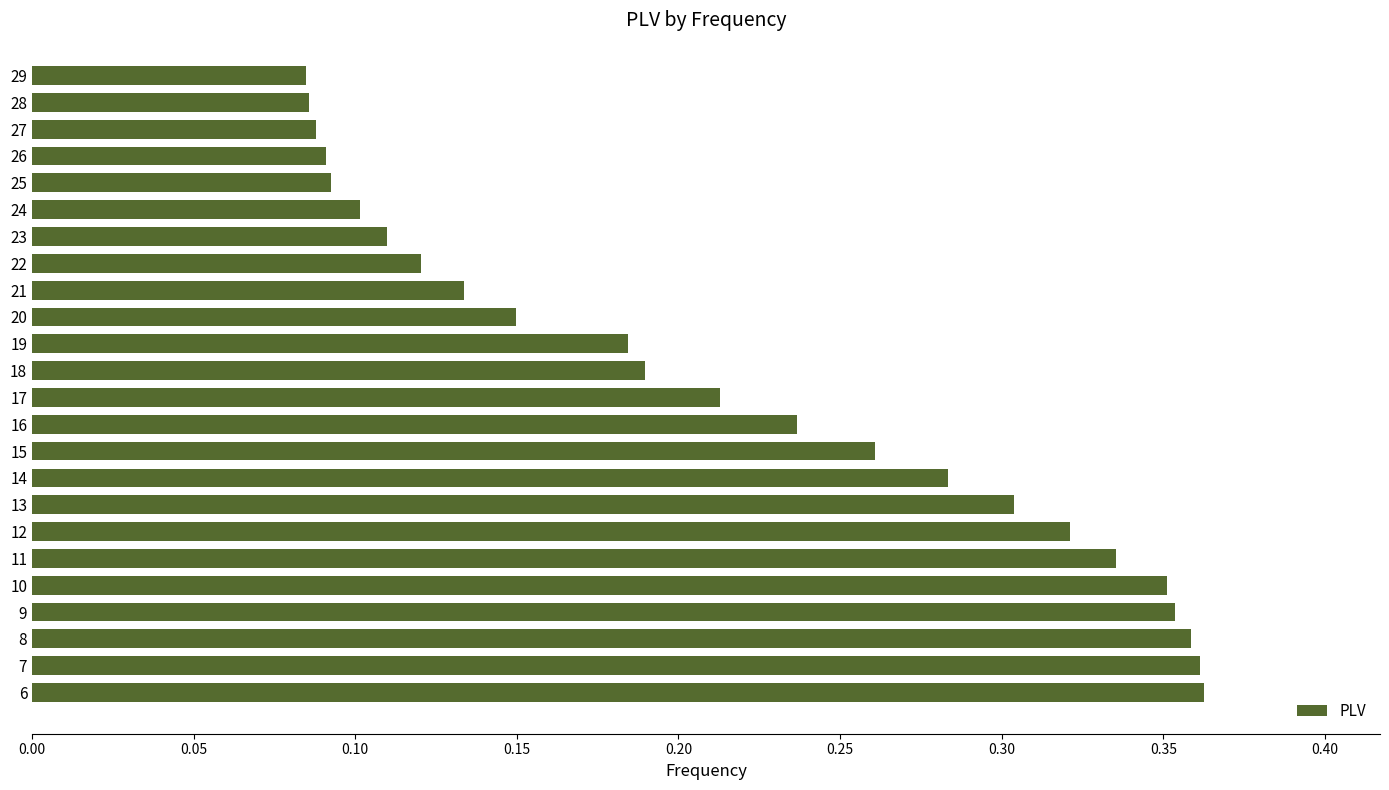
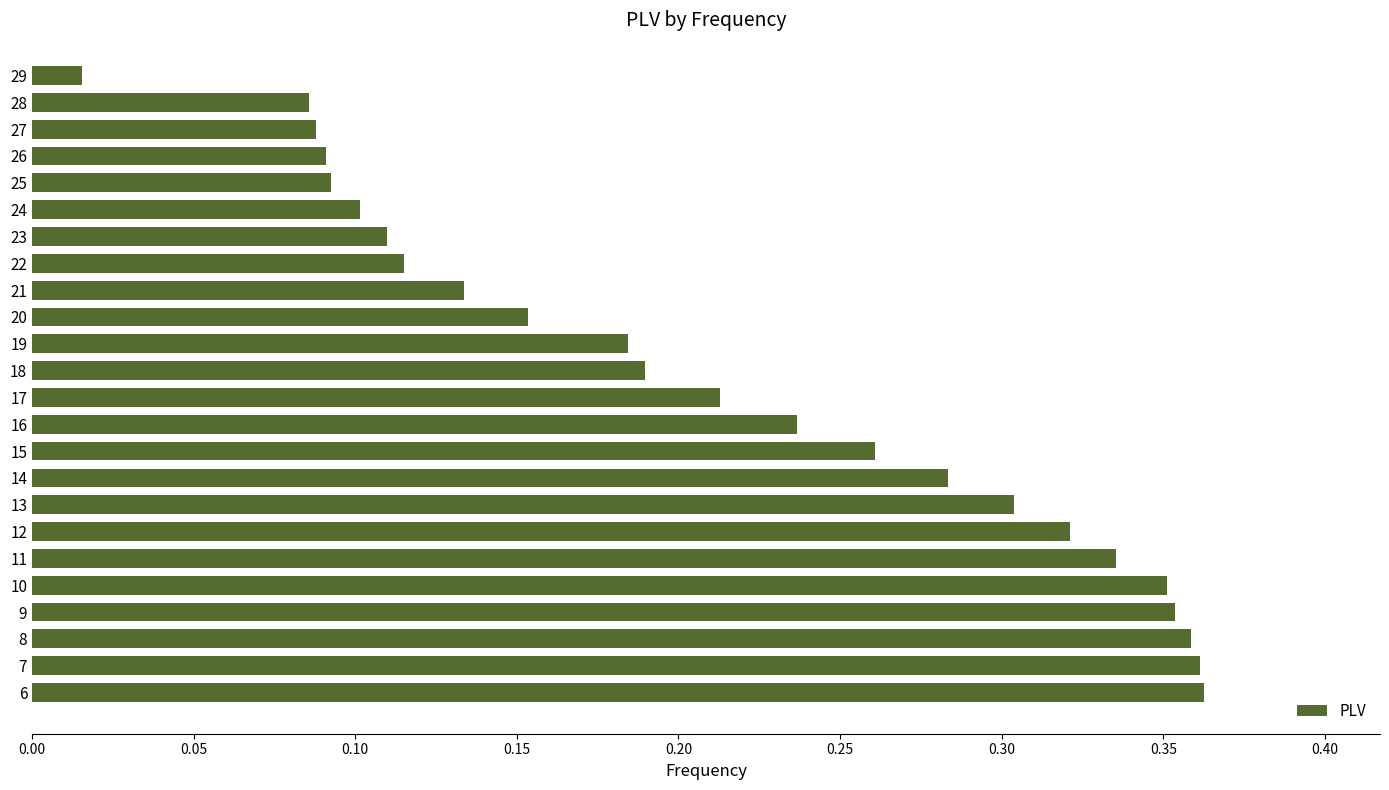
29: 0.085 -> 0.015
22: 0.120 -> 0.115
20: 0.150 -> 0.153
